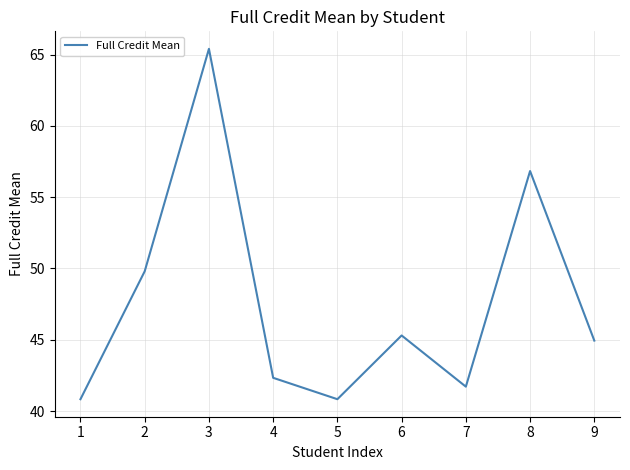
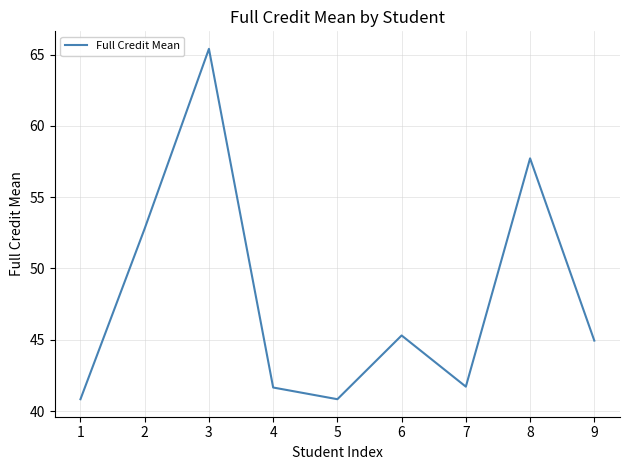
2: 49.8 -> 52.8
4: 42.3 -> 41.7
8: 56.8 -> 57.7
